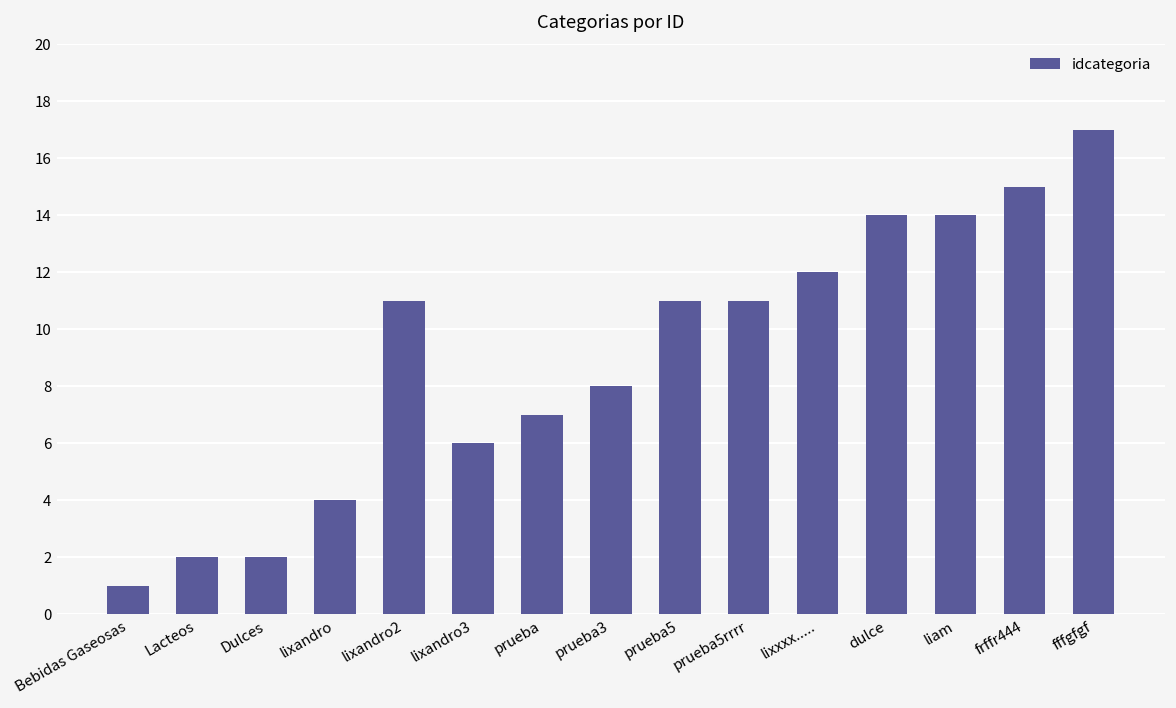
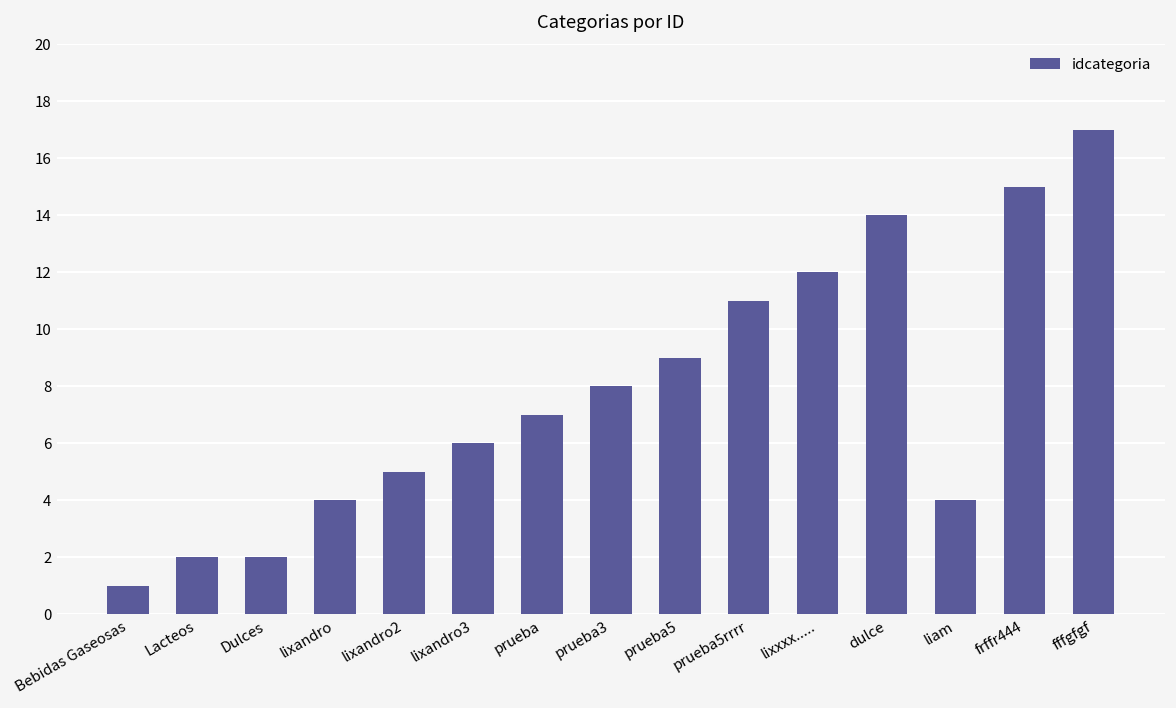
lixandro2: 11 -> 5
prueba5: 11 -> 9
liam: 14 -> 4
